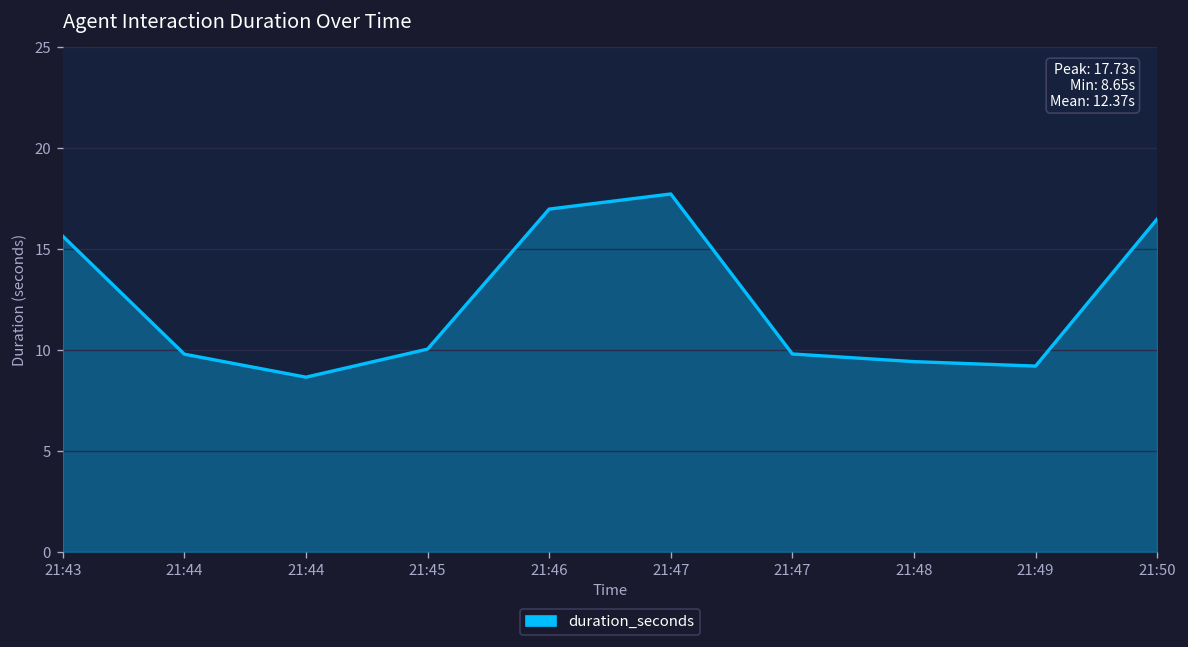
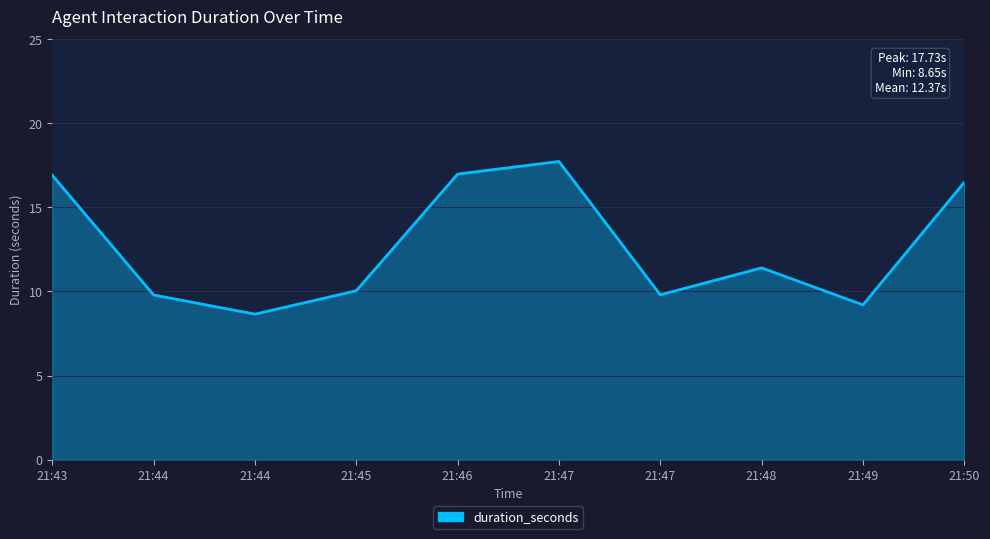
21:43: 15.6 -> 16.9
21:48: 9.4 -> 11.4
